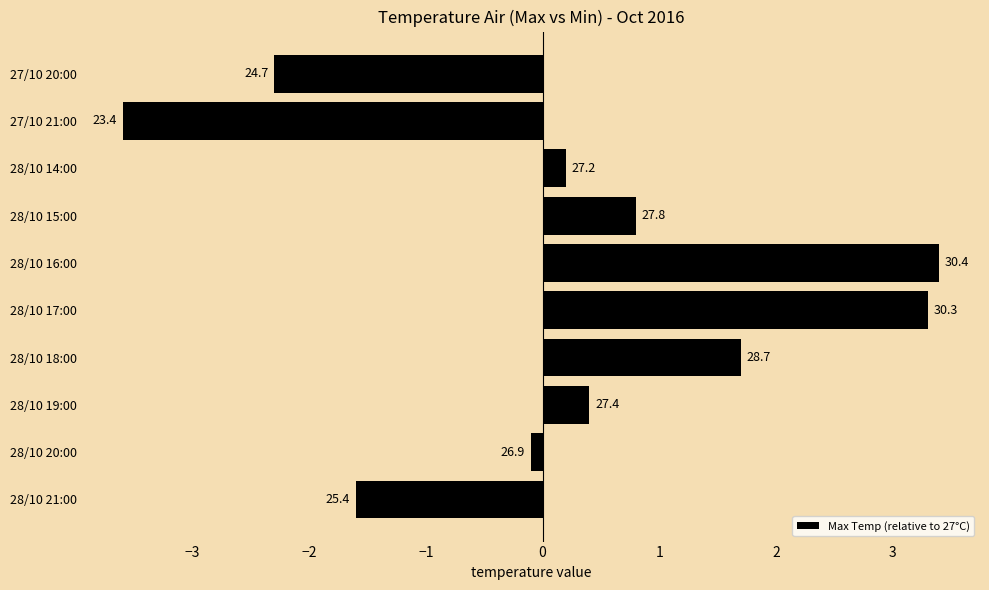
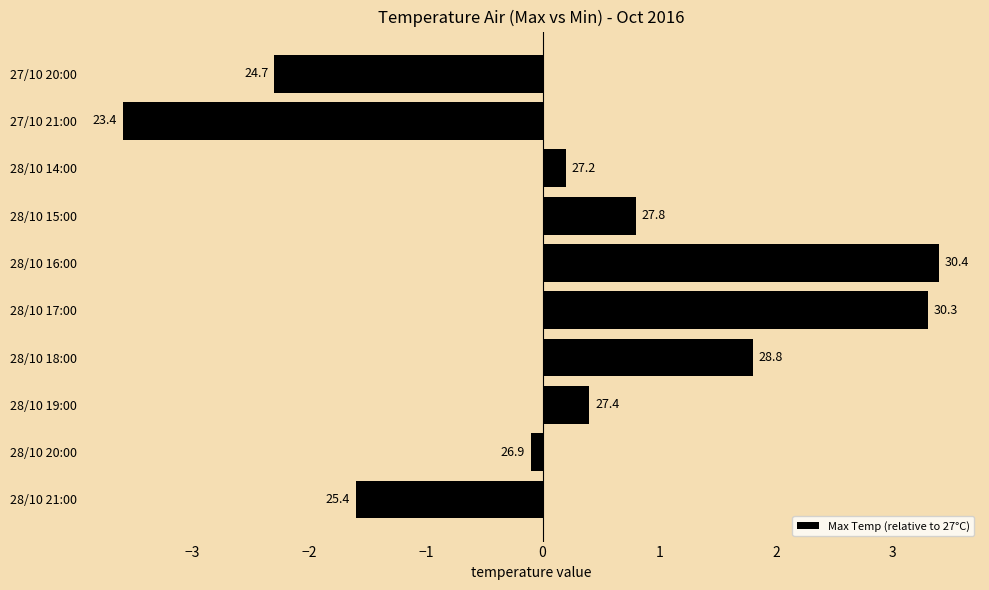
28/10 18:00: 28.7 -> 28.8
